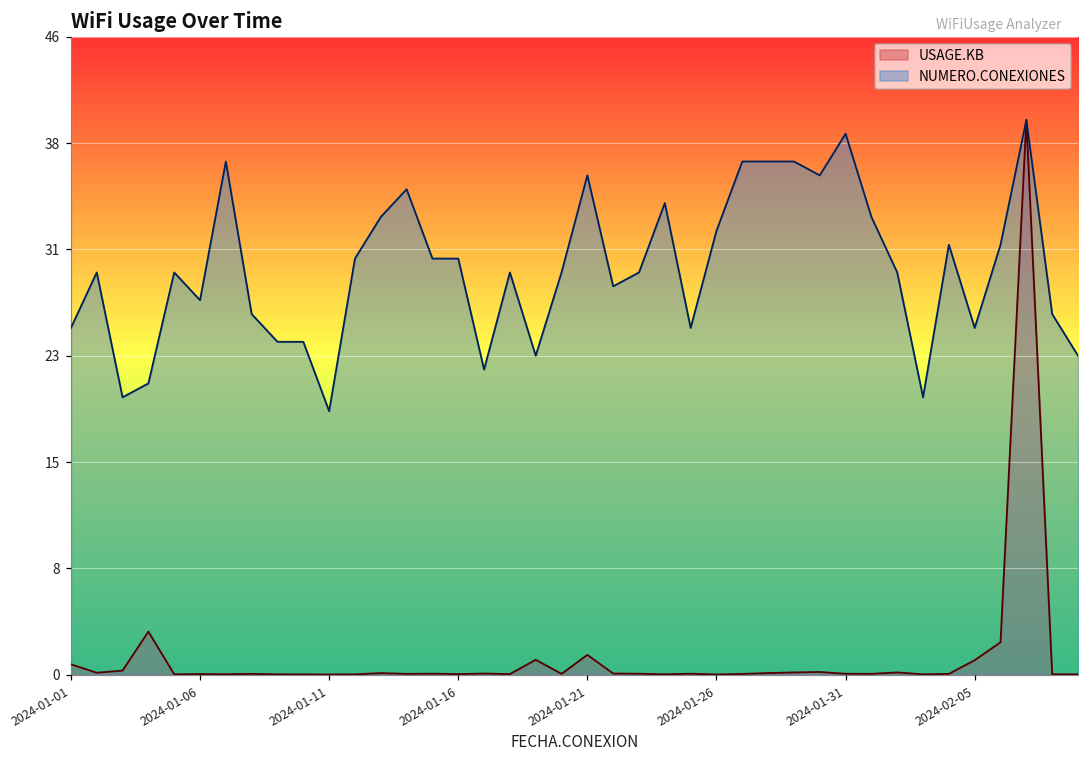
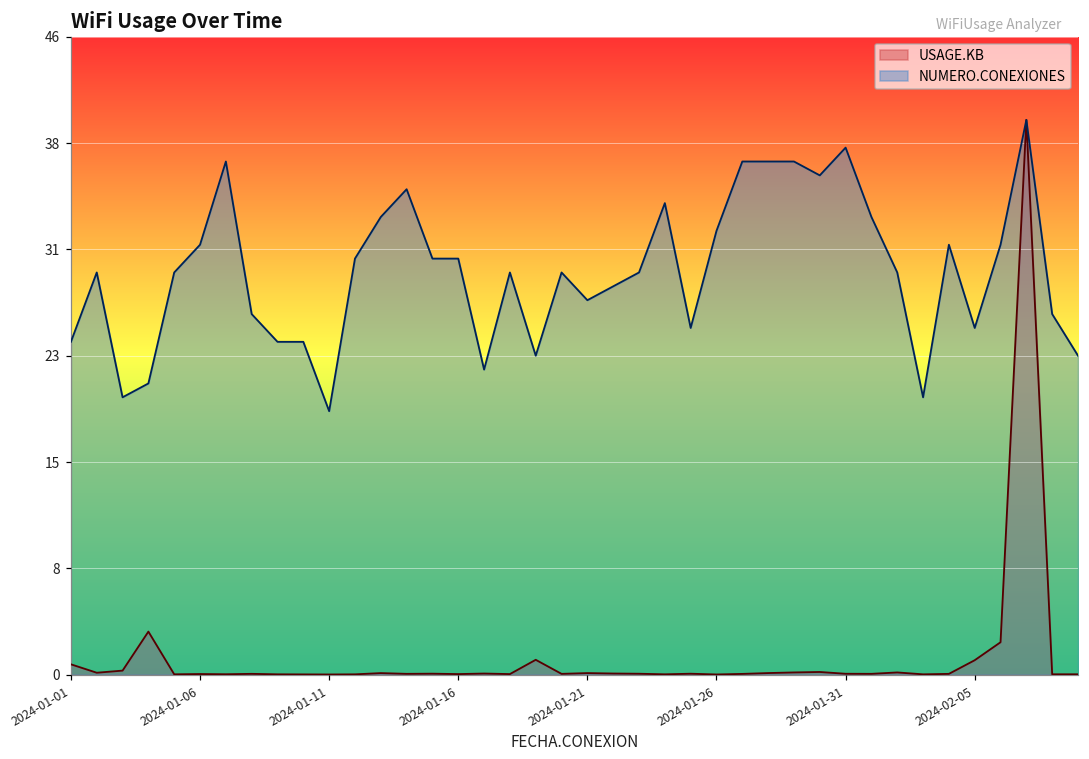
NUMERO.CONEXIONES, 2024-01-01: 25 -> 24
NUMERO.CONEXIONES, 2024-01-06: 27 -> 31
USAGE.KB, 2024-01-21: 1.4 -> 0.1
NUMERO.CONEXIONES, 2024-01-21: 36 -> 27
NUMERO.CONEXIONES, 2024-01-31: 39 -> 38
